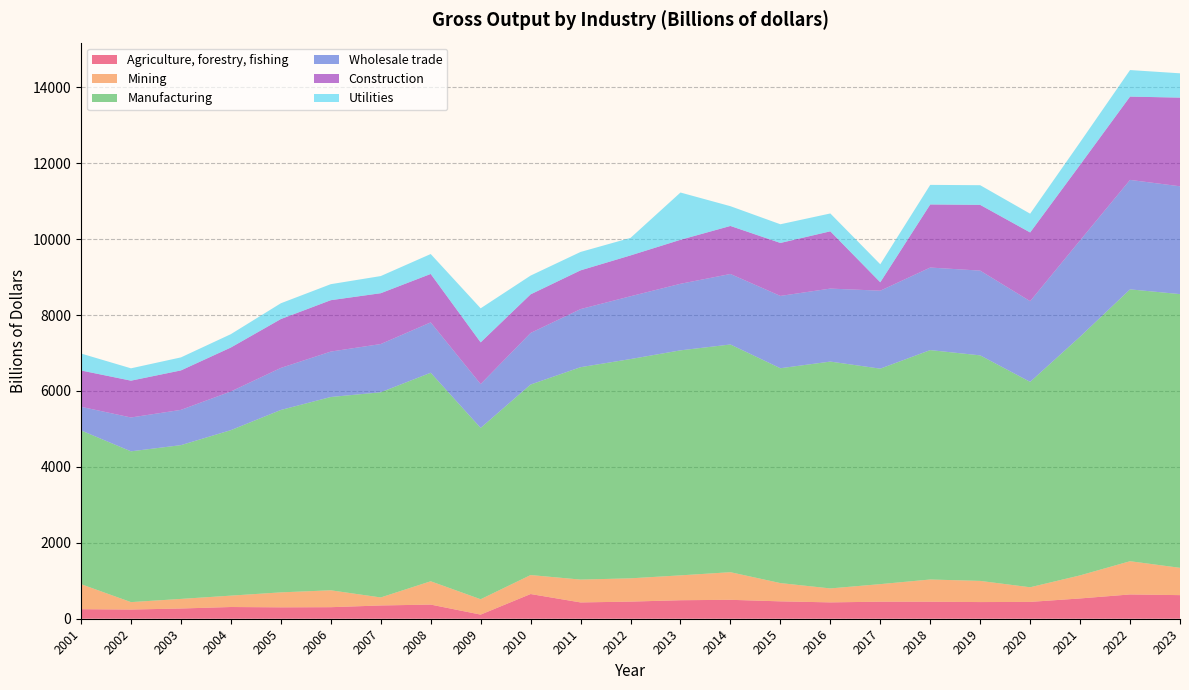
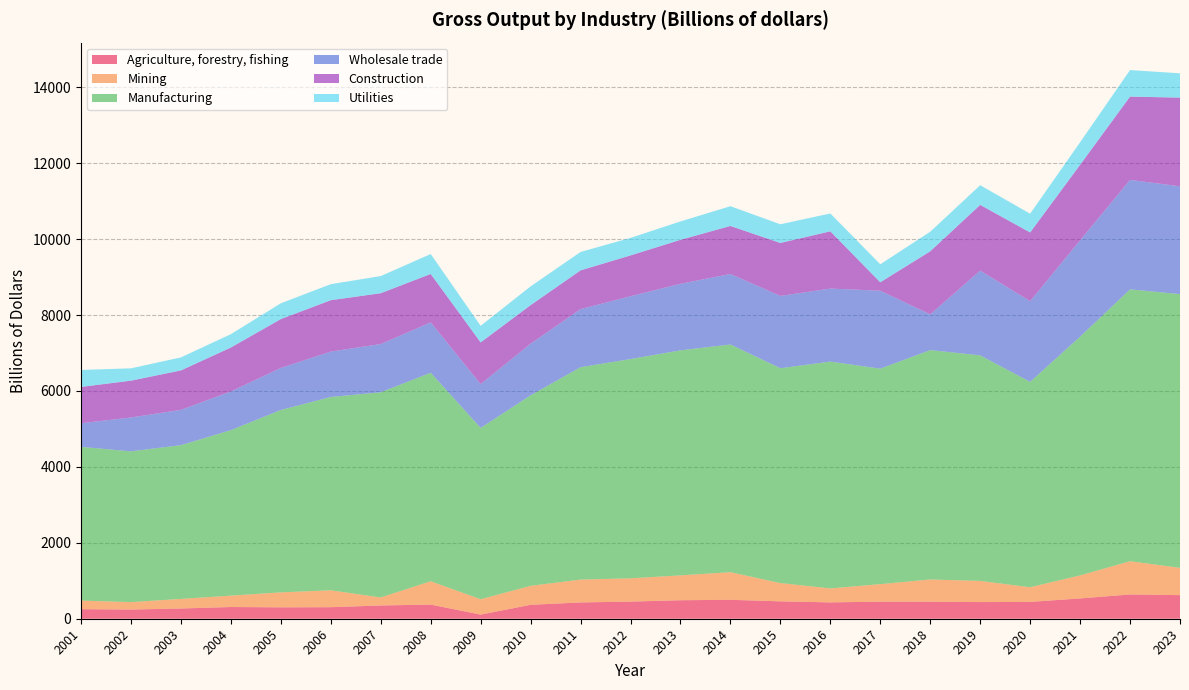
Mining, 2001: 700 -> 200
Utilities, 2009: 900 -> 400
Agriculture, forestry, fishing, 2010: 700 -> 400
Utilities, 2013: 1200 -> 500
Wholesale trade, 2018: 2200 -> 900
